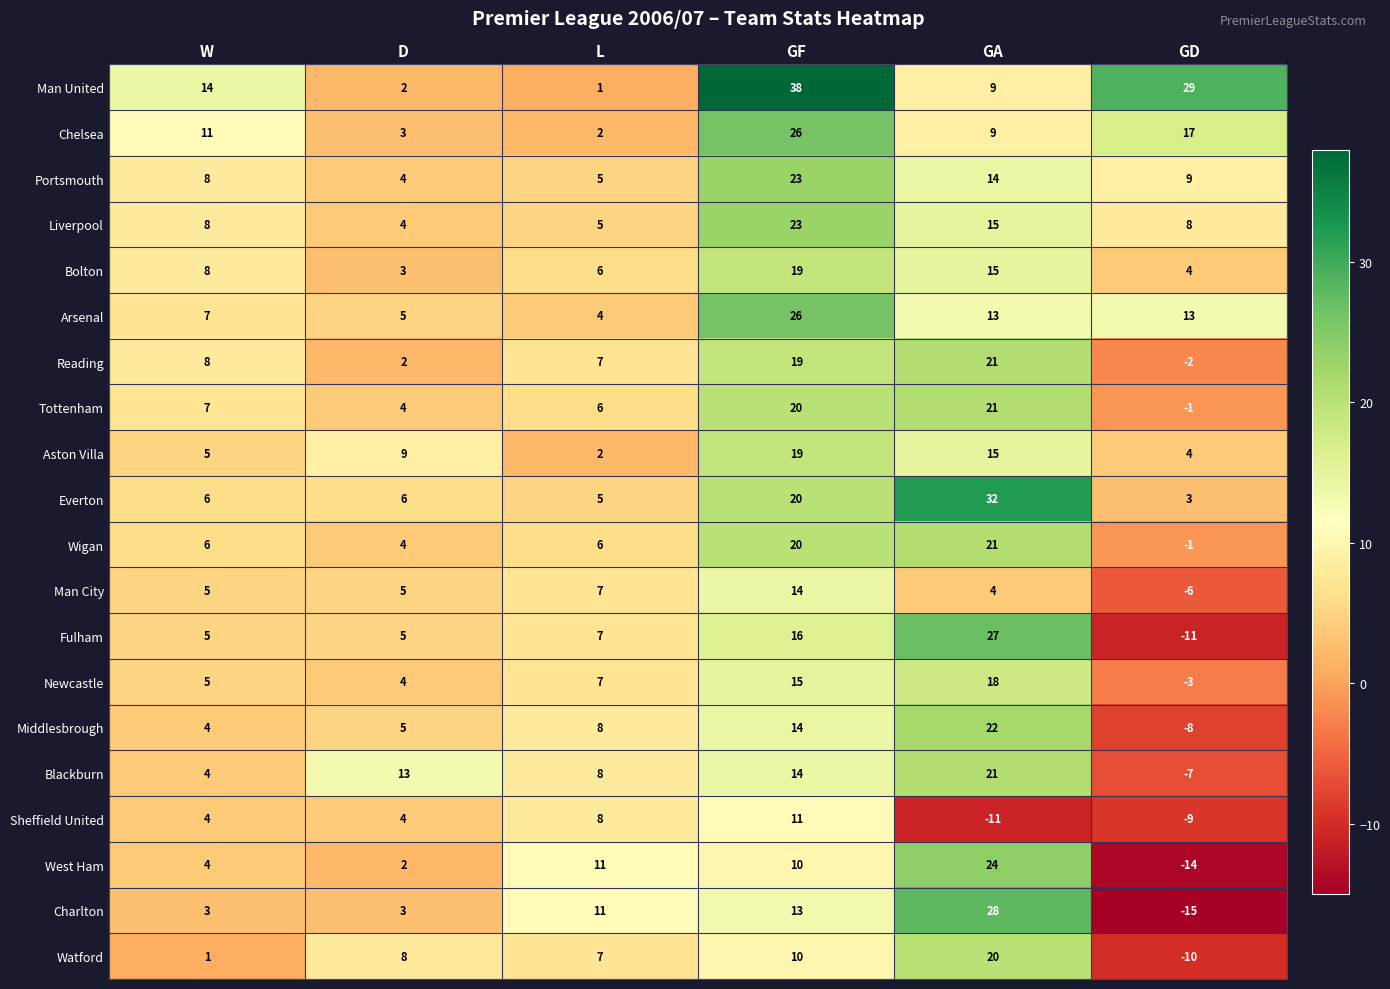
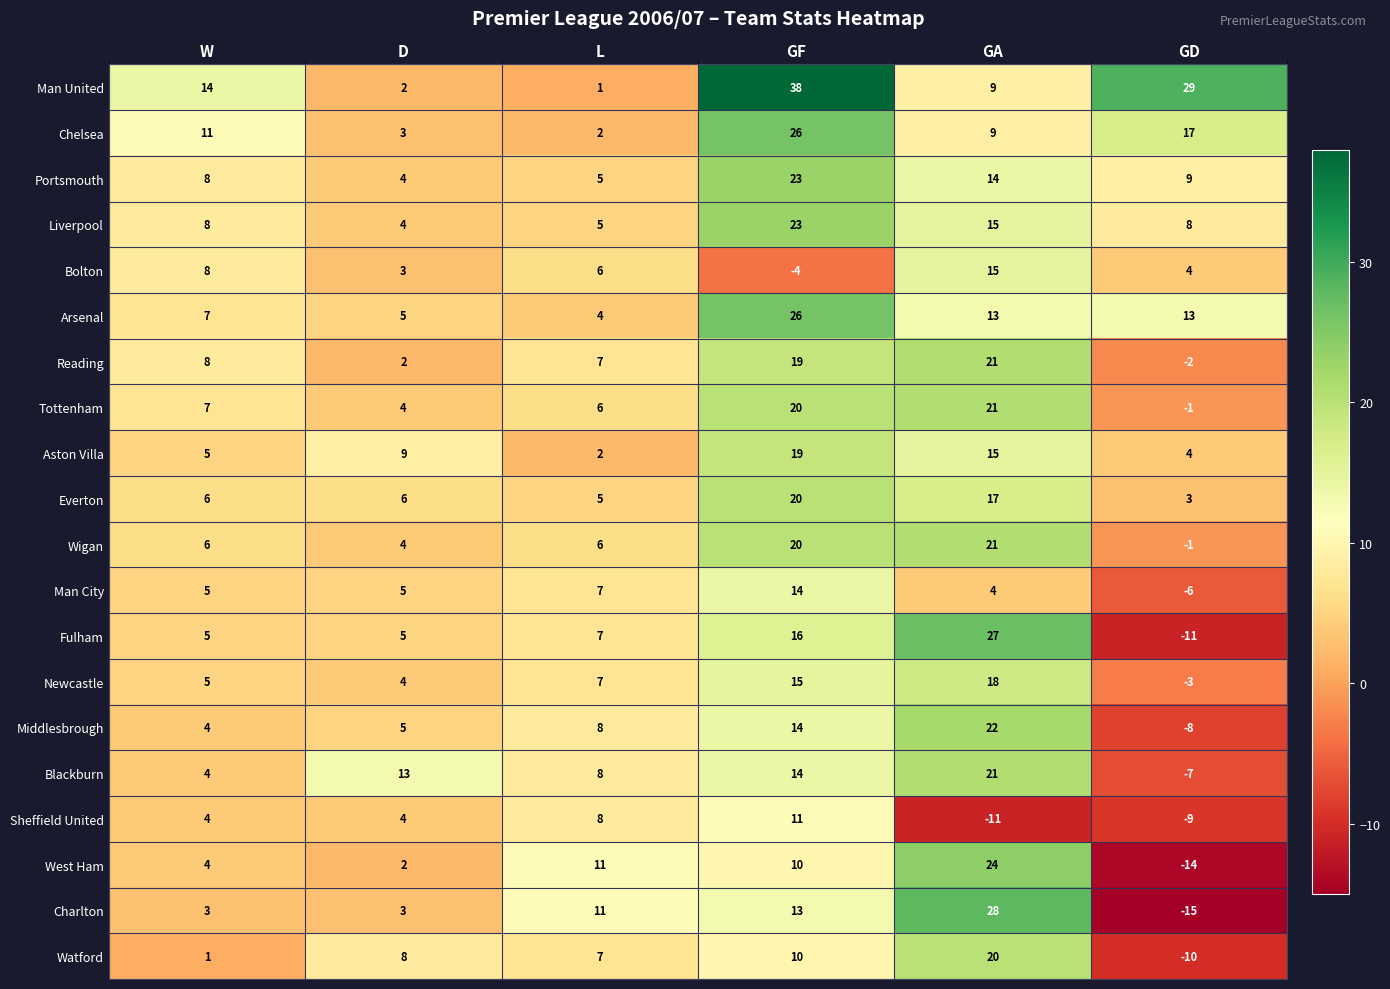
Bolton, GF: 19 -> -4
Everton, GA: 32 -> 17
